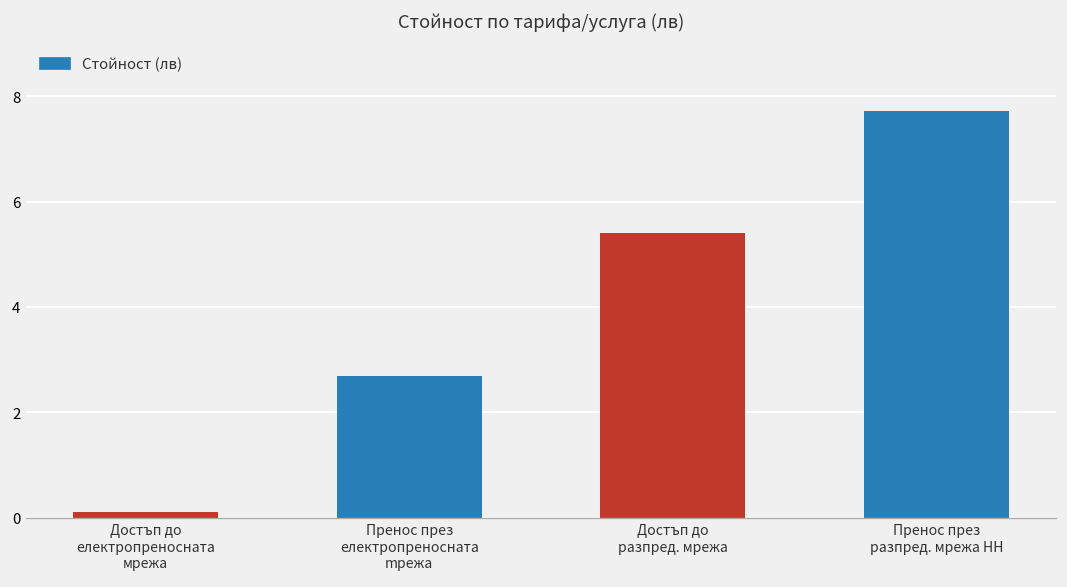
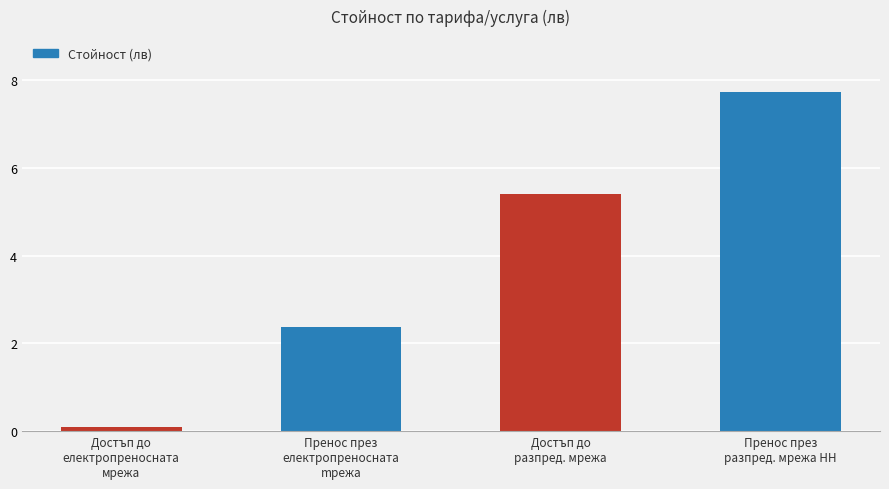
Пренос през електропреносната mрежа: 2.7 -> 2.4
